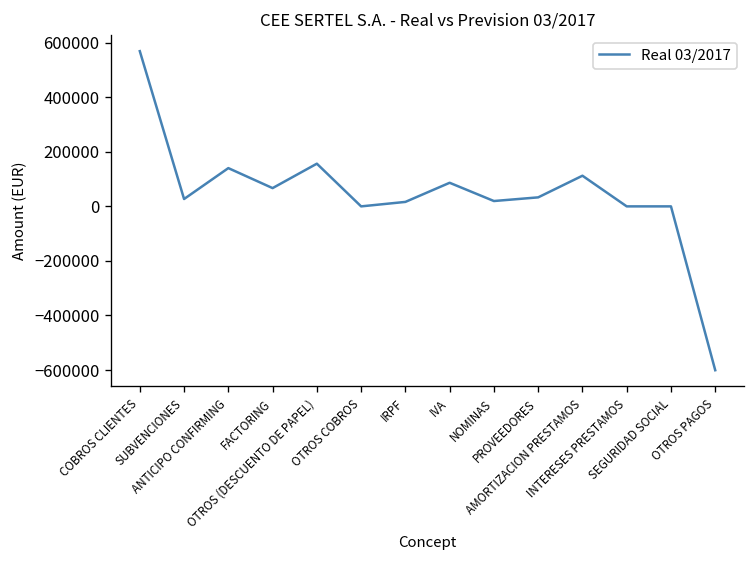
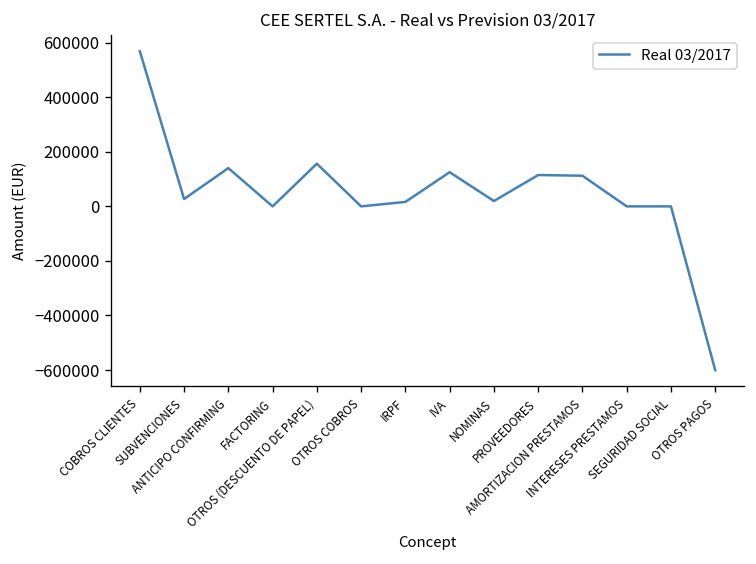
FACTORING: 70000 -> 0
IVA: 90000 -> 130000
PROVEEDORES: 30000 -> 110000
